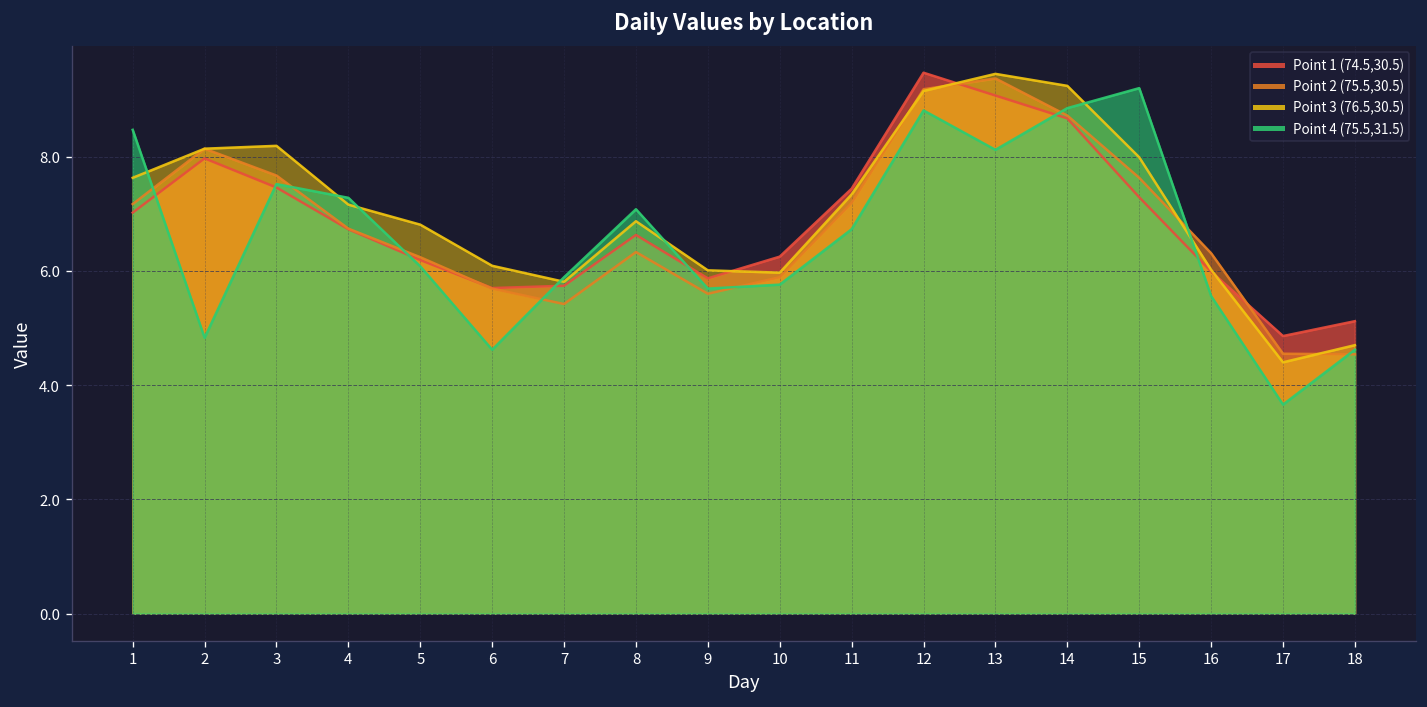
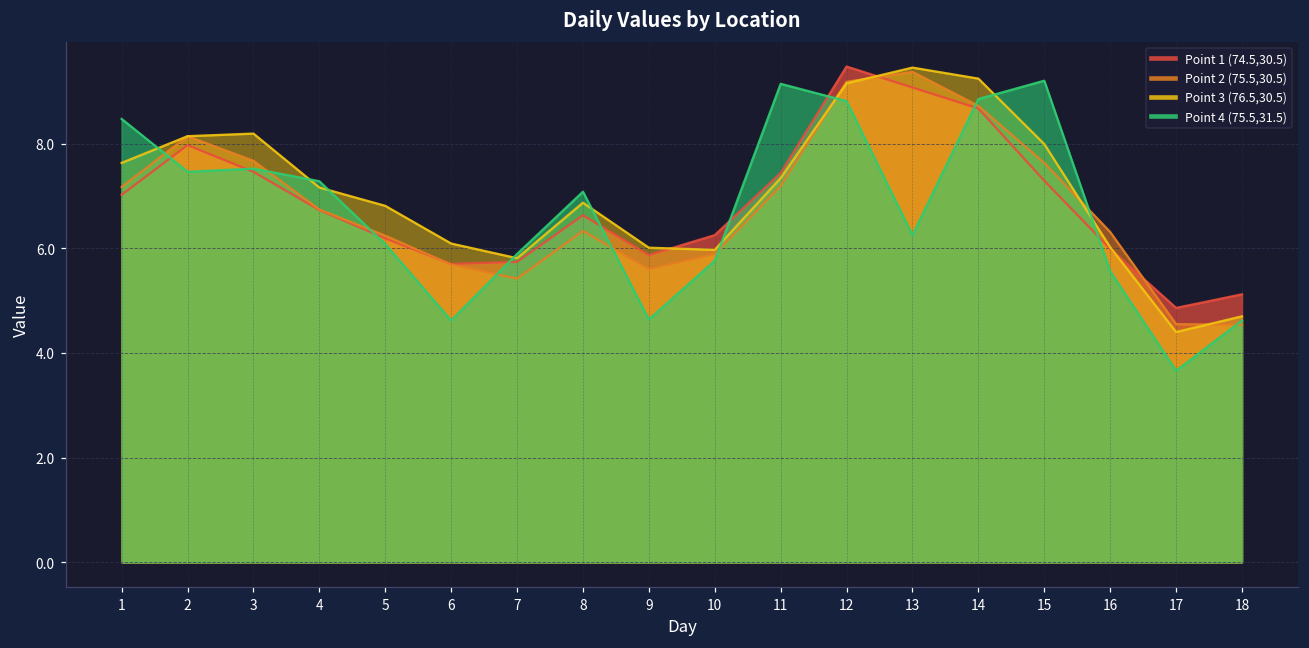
Point 4 (75.5,31.5), 2: 4.8 -> 7.5
Point 4 (75.5,31.5), 9: 5.7 -> 4.6
Point 4 (75.5,31.5), 11: 6.7 -> 9.1
Point 4 (75.5,31.5), 13: 8.1 -> 6.3
